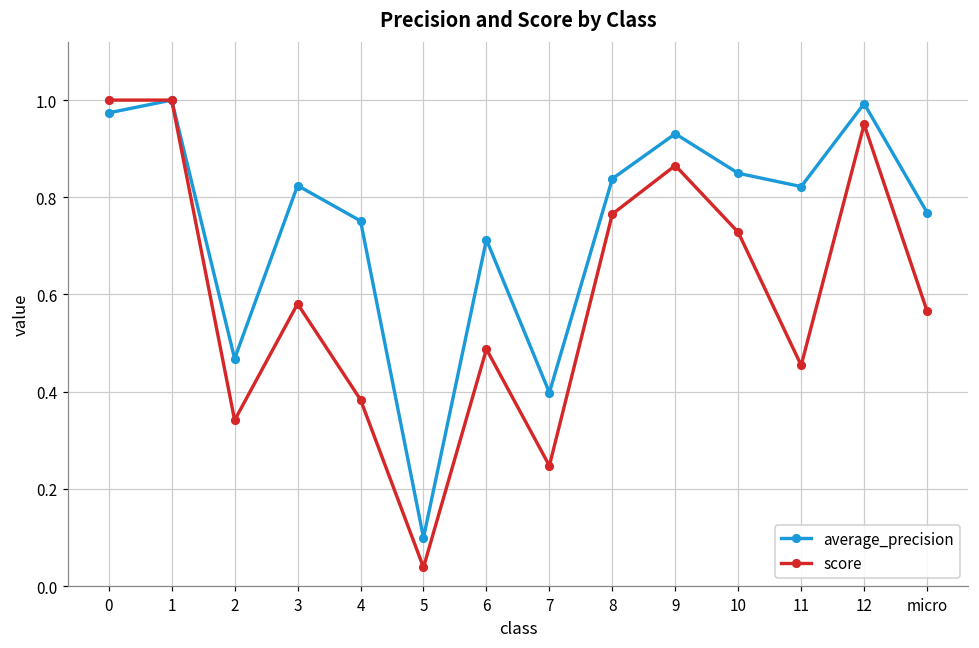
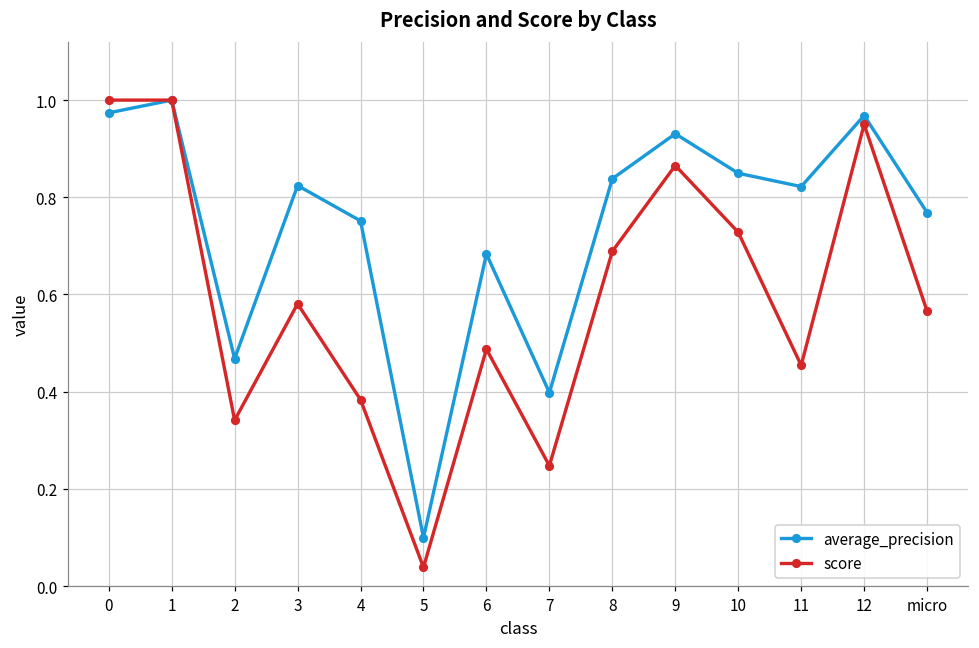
average_precision, 6: 0.71 -> 0.68
score, 8: 0.77 -> 0.69
average_precision, 12: 0.99 -> 0.97
